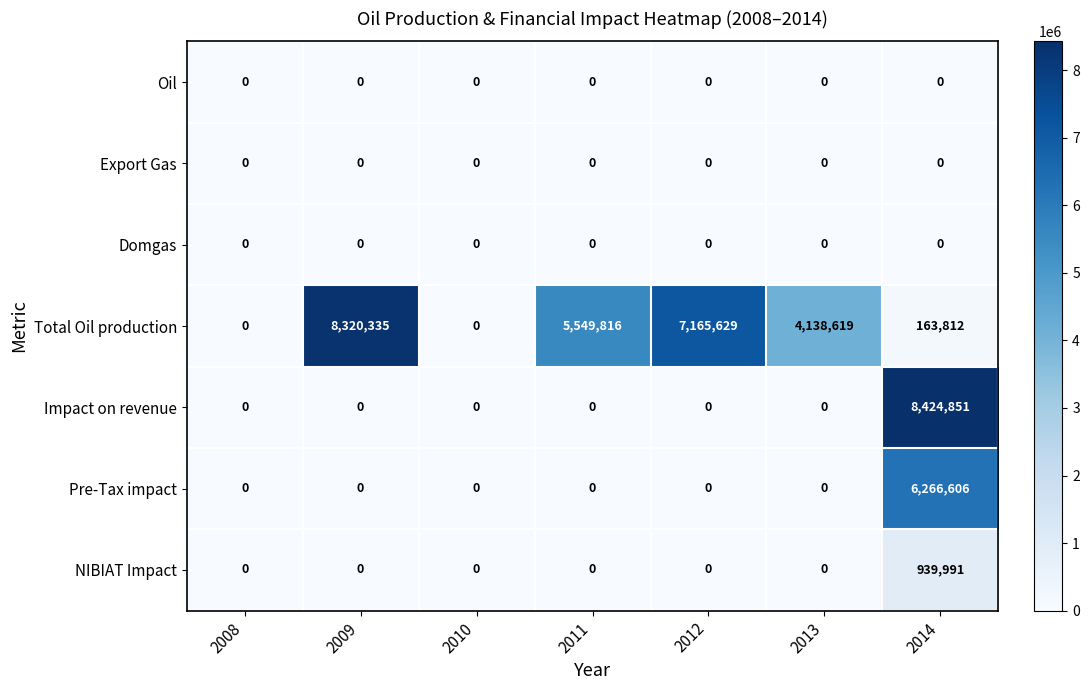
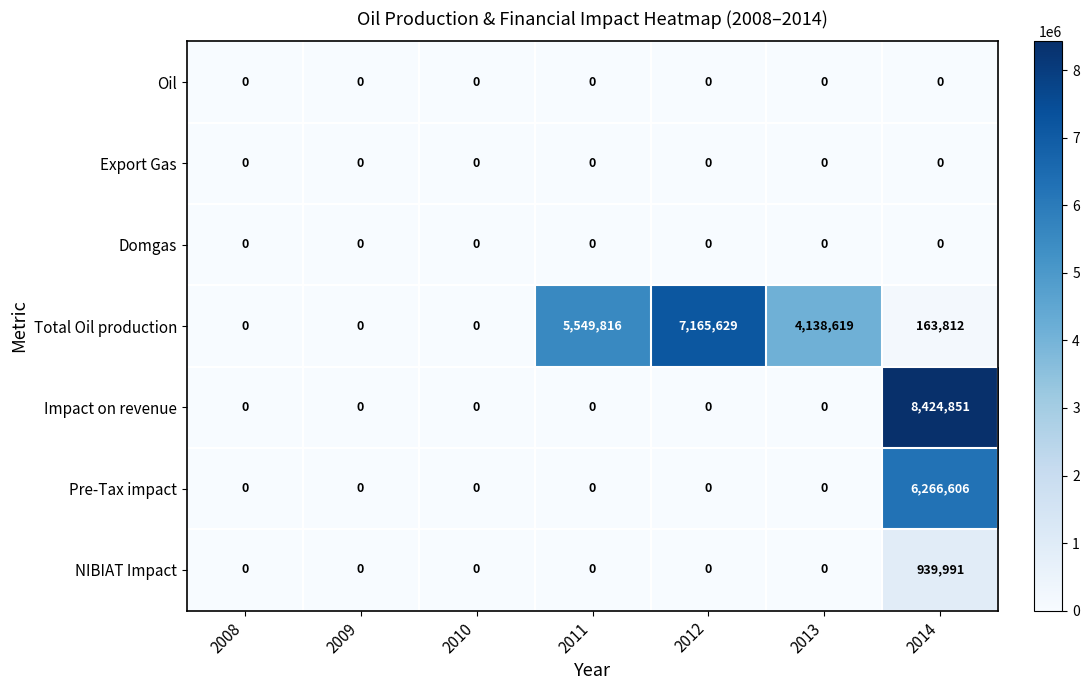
Total Oil production, 2009: 8,320,335 -> 0
